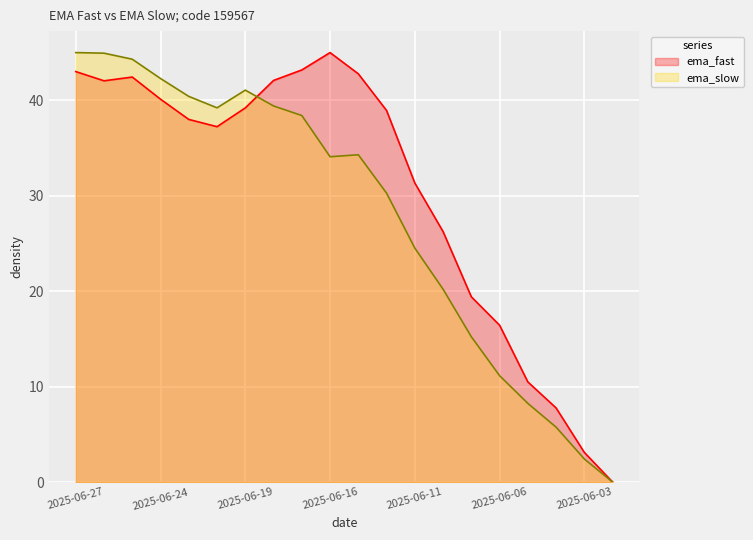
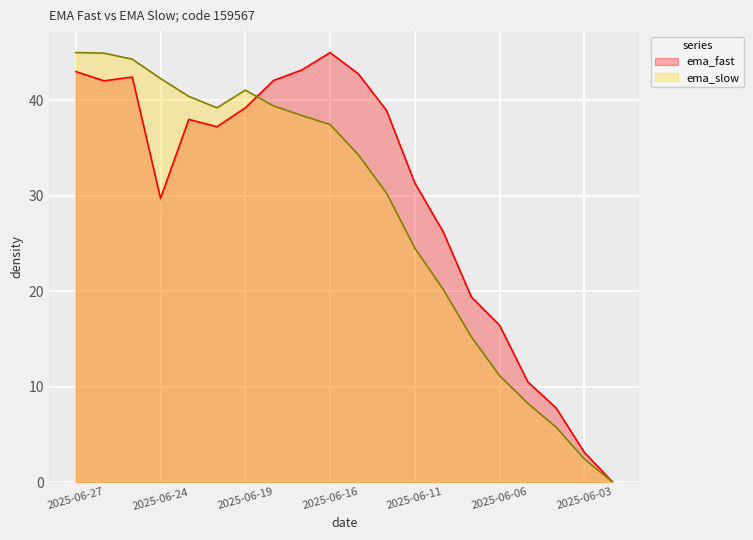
ema_fast, 2025-06-24: 40 -> 30
ema_slow, 2025-06-16: 34 -> 37
